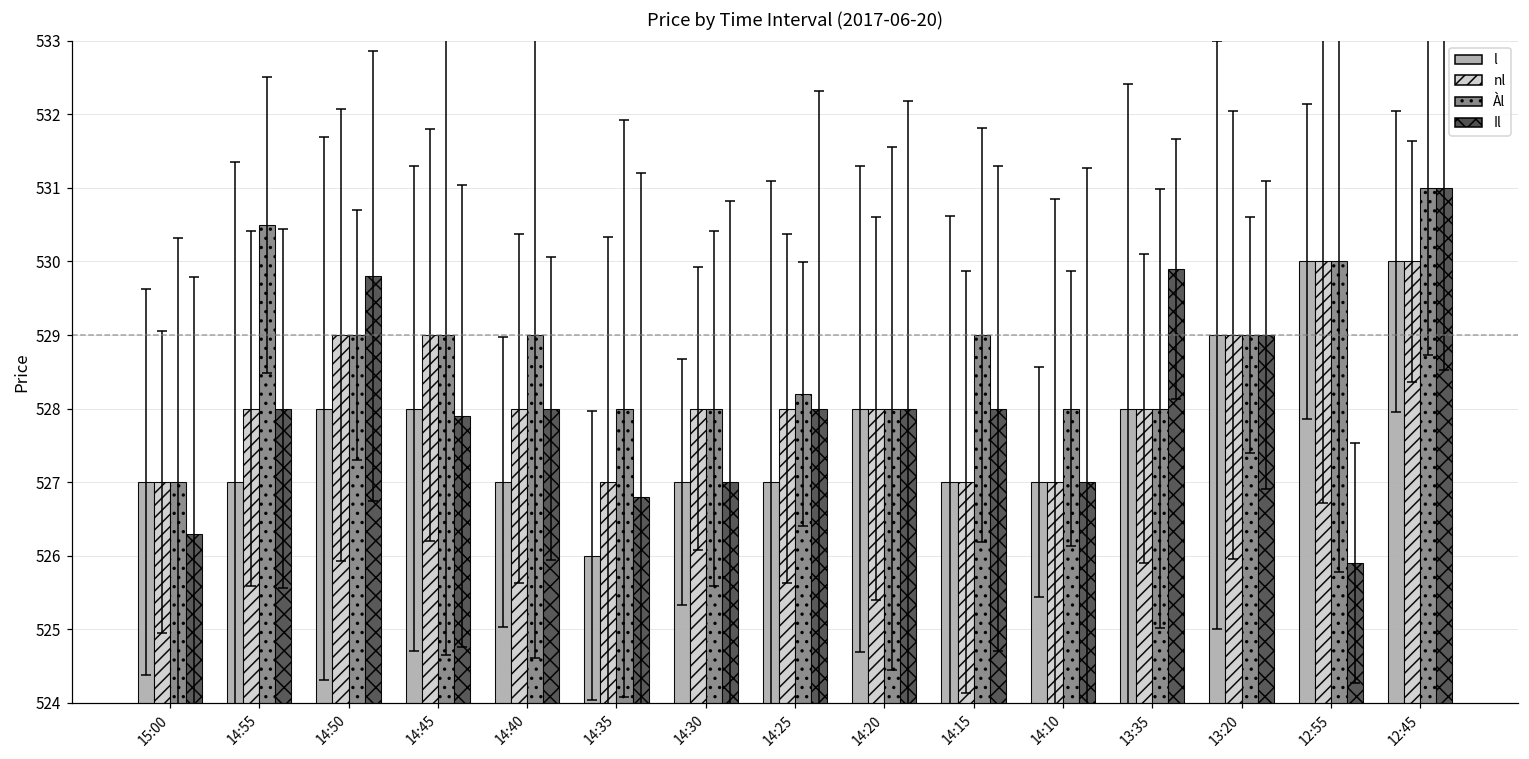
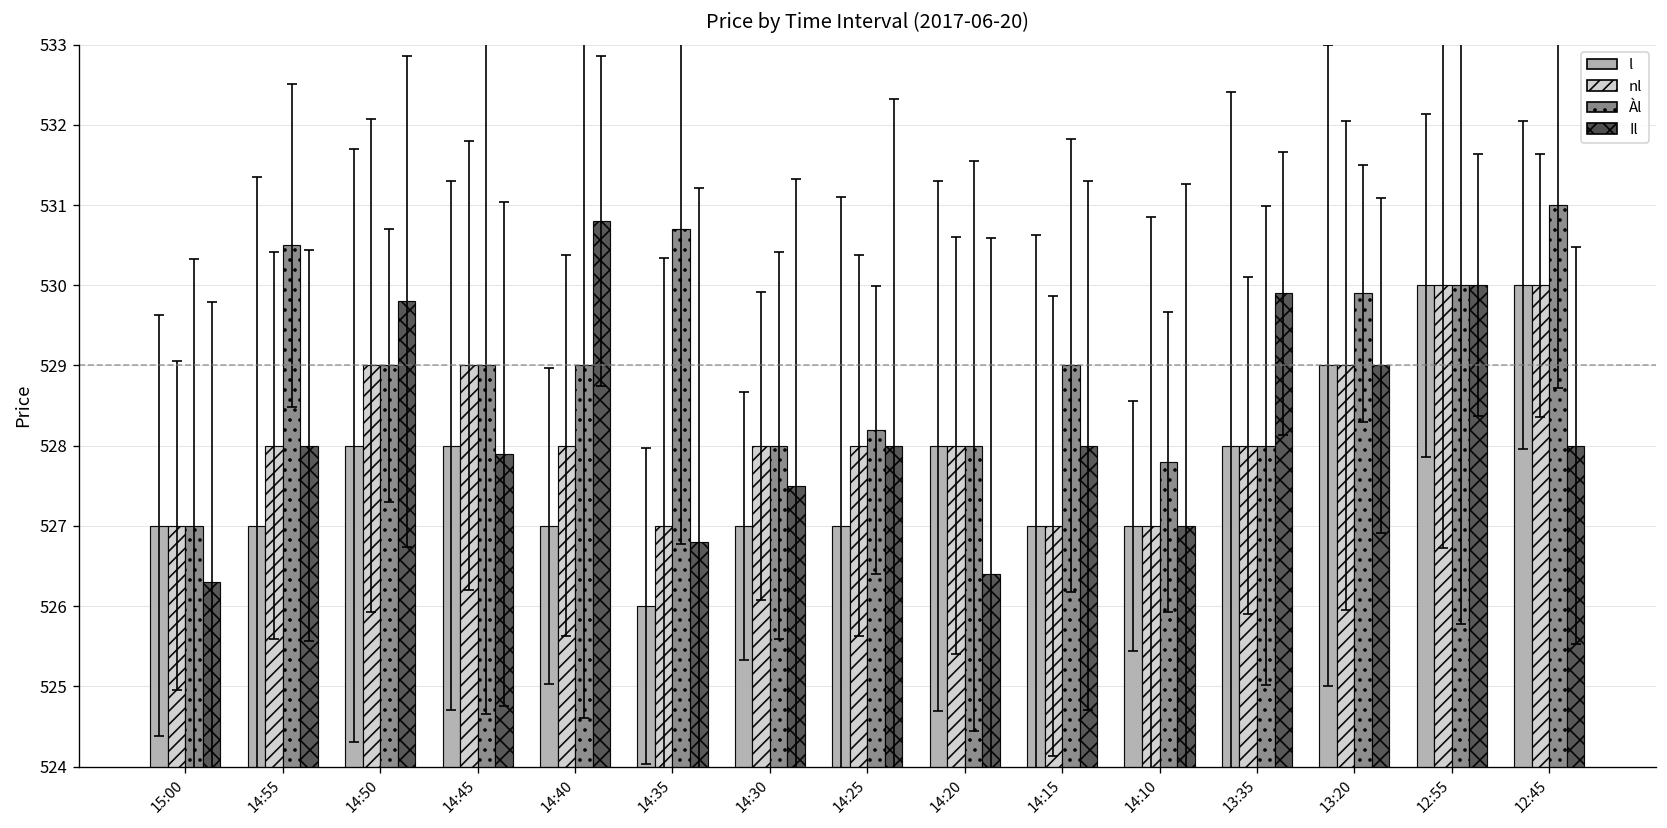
Il, 14:40: 528.0 -> 530.8
Àl, 14:35: 528.0 -> 530.7
Il, 14:30: 527.0 -> 527.5
Il, 14:20: 528.0 -> 526.4
Àl, 14:10: 528.0 -> 527.8
Àl, 13:20: 529.0 -> 529.9
Il, 12:55: 525.9 -> 530.0
Il, 12:45: 531 -> 528
